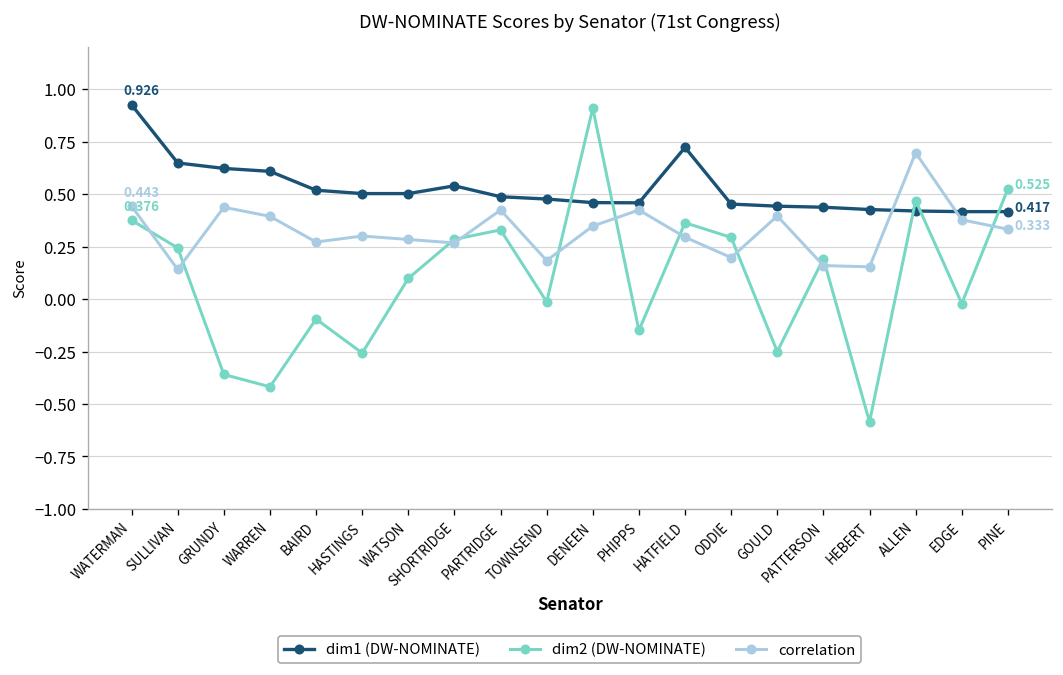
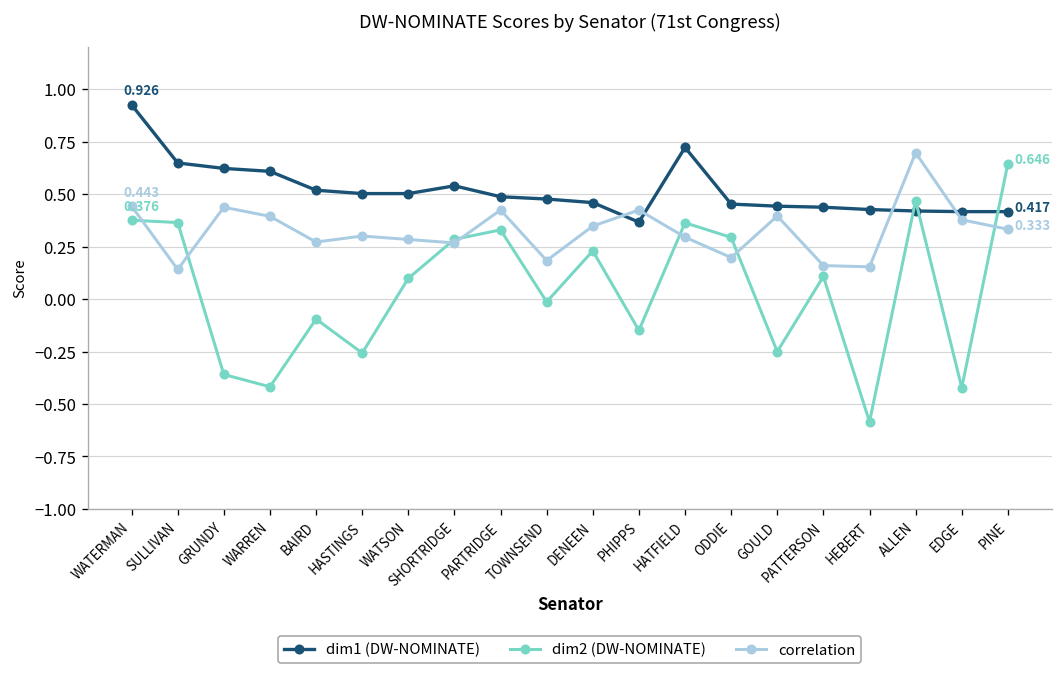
dim2 (DW-NOMINATE), SULLIVAN: 0.24 -> 0.37
dim2 (DW-NOMINATE), DENEEN: 0.91 -> 0.23
dim1 (DW-NOMINATE), PHIPPS: 0.46 -> 0.37
dim2 (DW-NOMINATE), PATTERSON: 0.19 -> 0.11
dim2 (DW-NOMINATE), EDGE: -0.02 -> -0.42
dim2 (DW-NOMINATE), PINE: 0.525 -> 0.646
